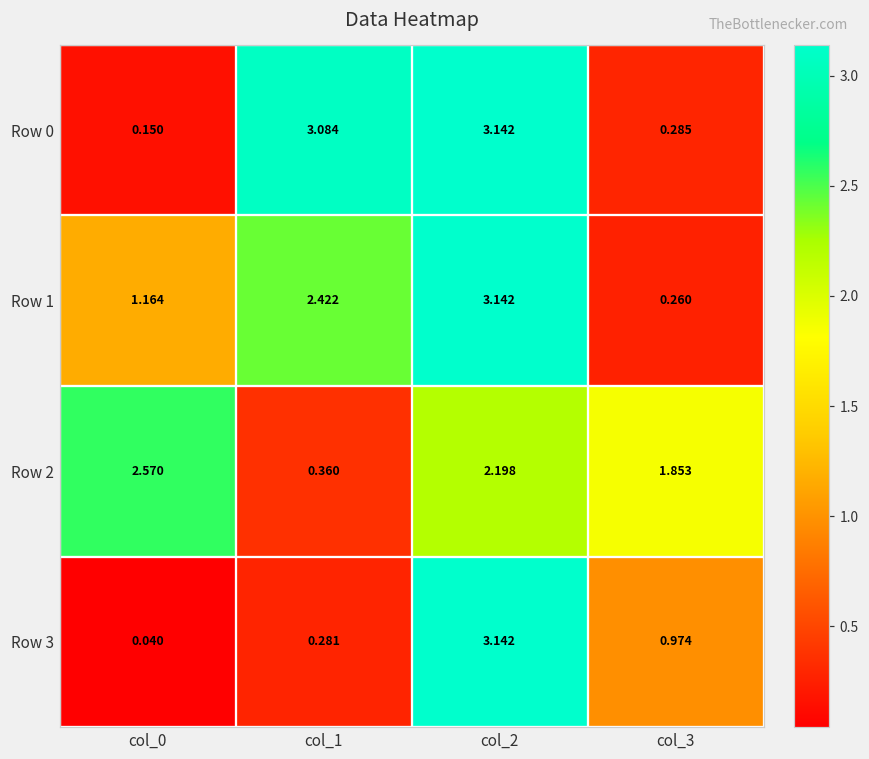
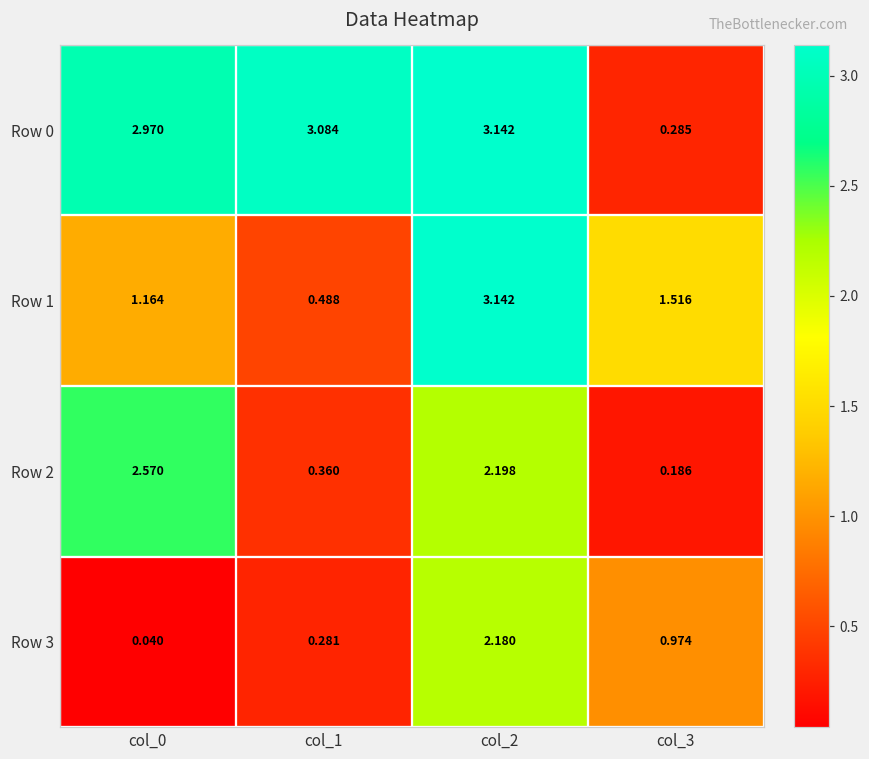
Row 0, col_0: 0.150 -> 2.970
Row 1, col_1: 2.422 -> 0.488
Row 1, col_3: 0.260 -> 1.516
Row 2, col_3: 1.853 -> 0.186
Row 3, col_2: 3.142 -> 2.180
